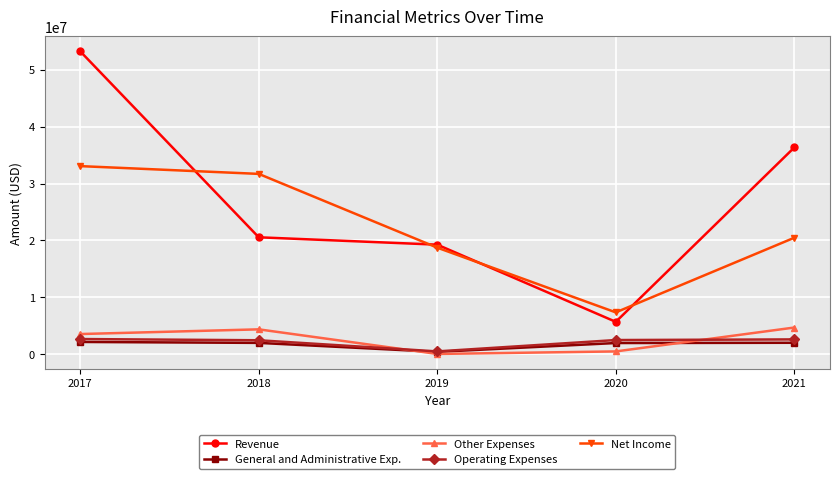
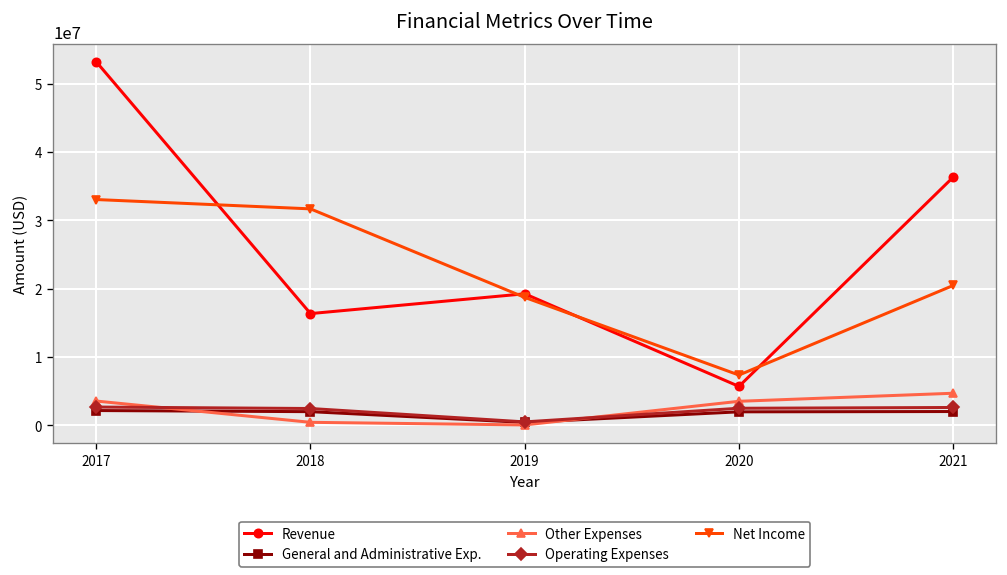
Revenue, 2018: 21000000 -> 16000000
Other Expenses, 2018: 4000000 -> 0
Other Expenses, 2020: 1000000 -> 4000000
